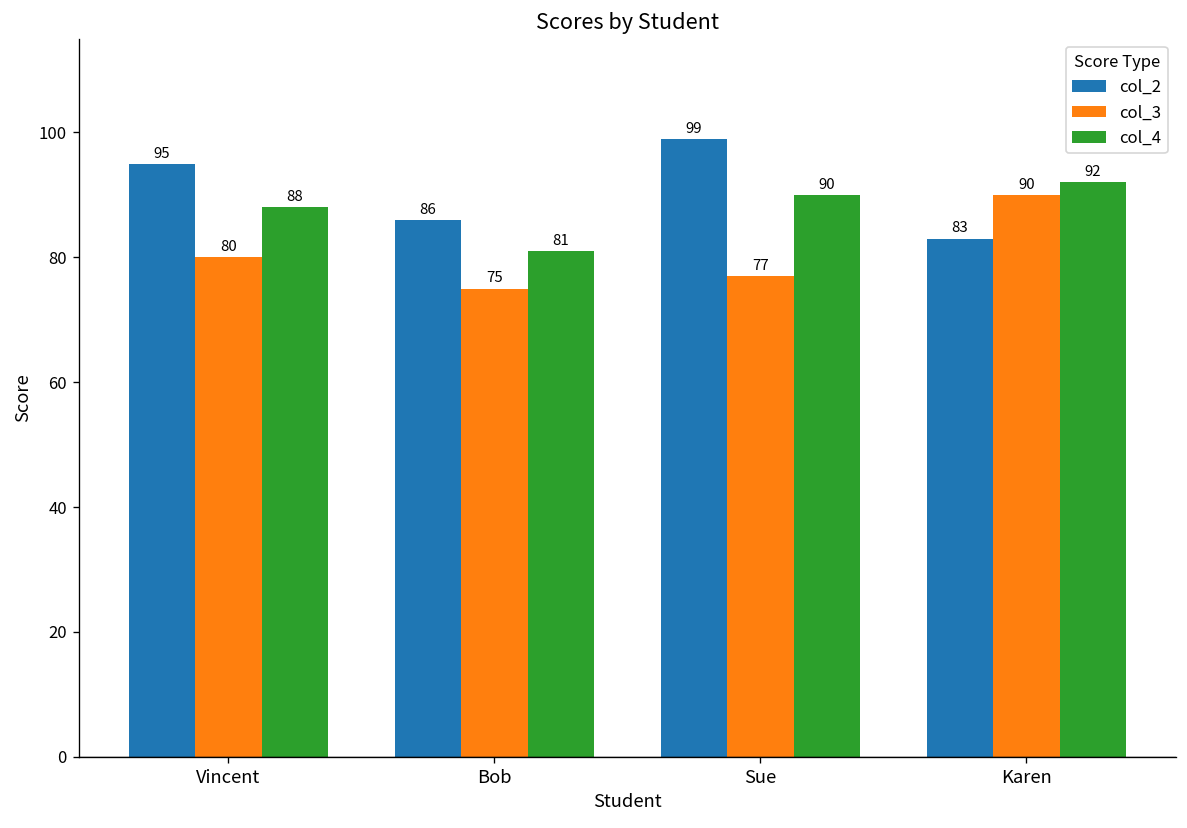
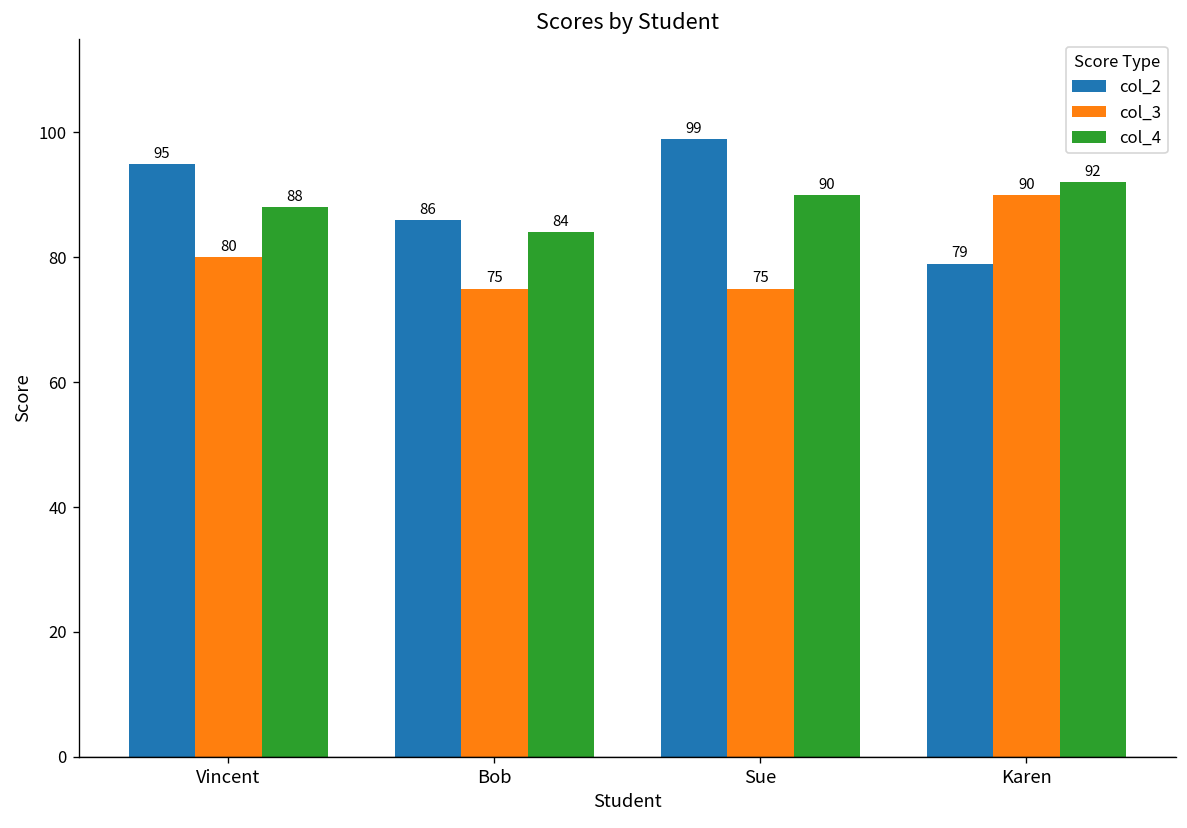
col_4, Bob: 81 -> 84
col_3, Sue: 77 -> 75
col_2, Karen: 83 -> 79
